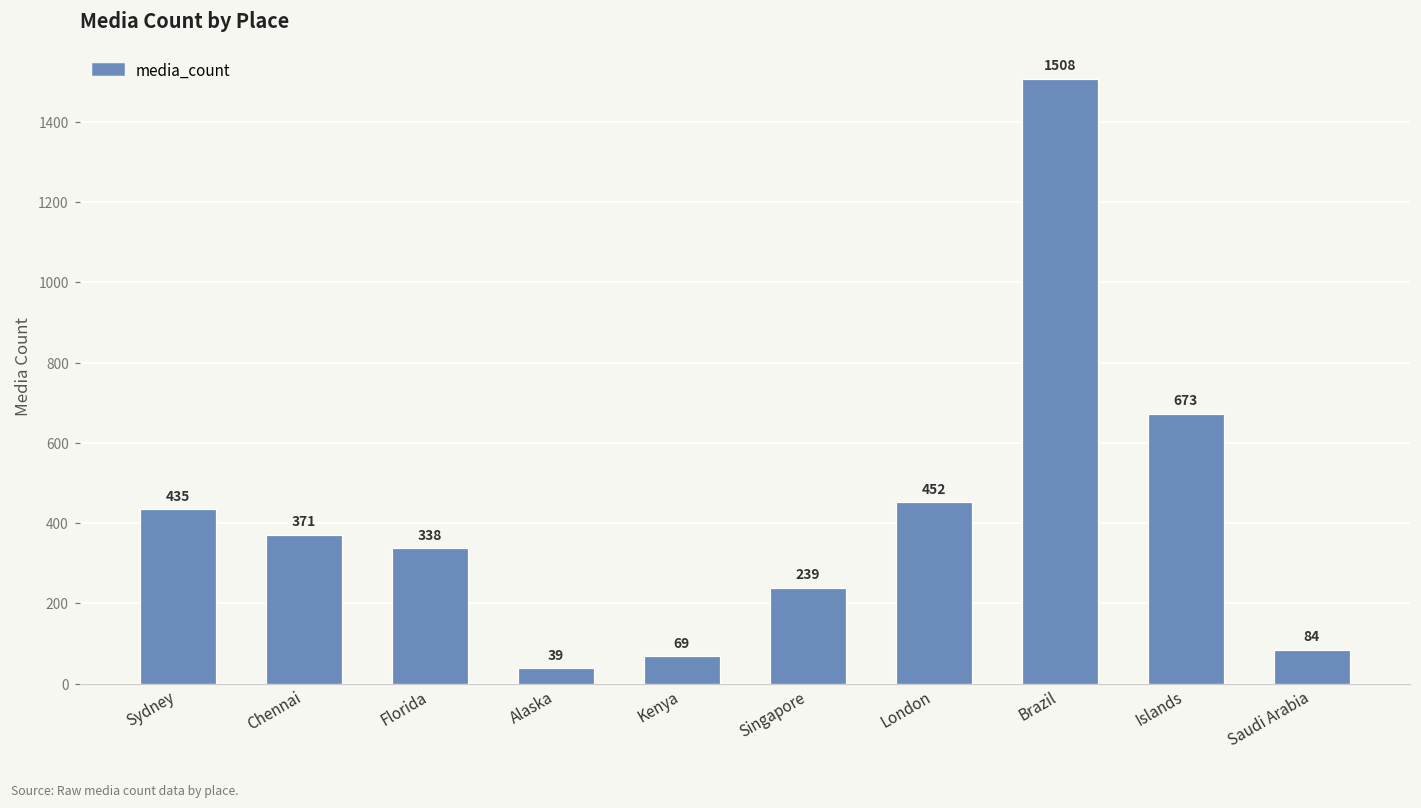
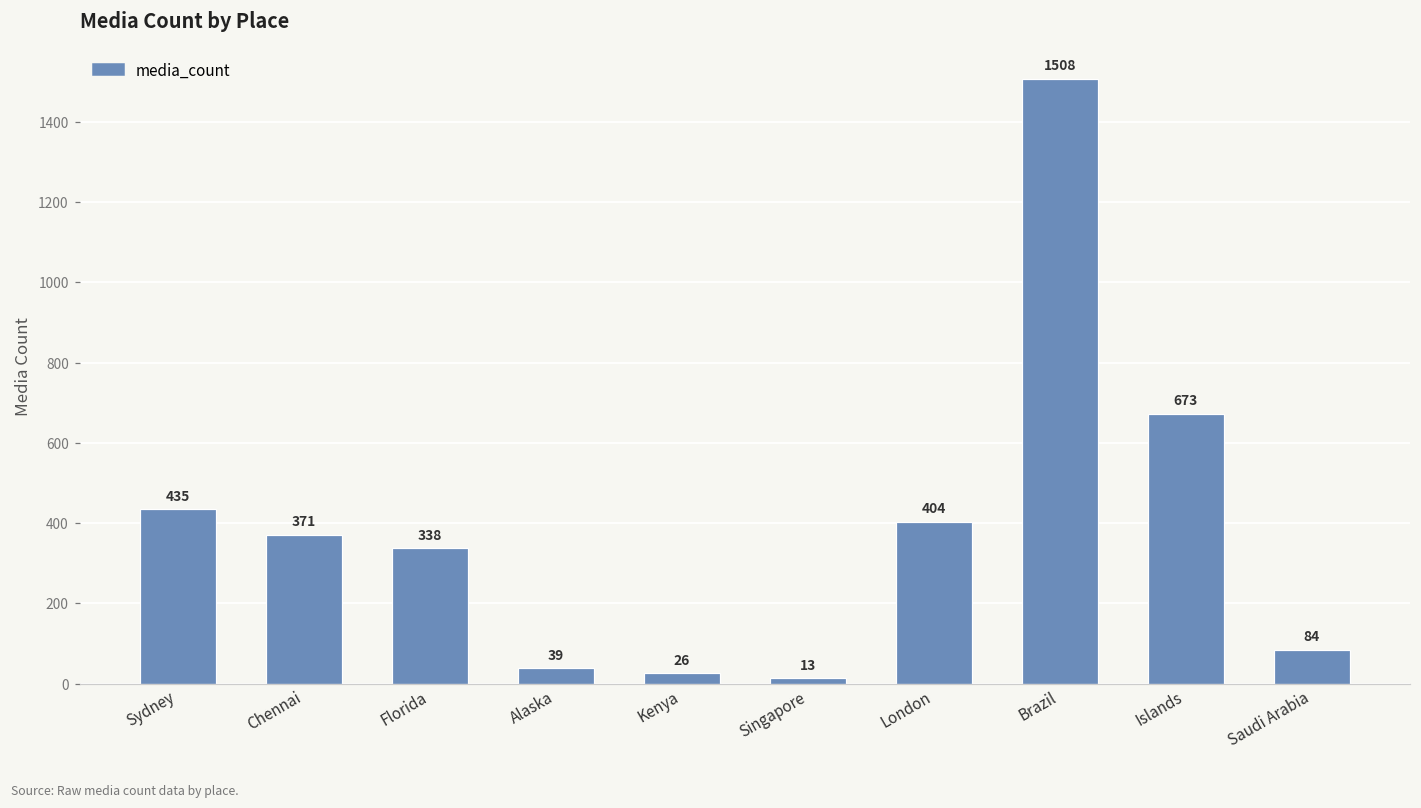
Kenya: 69 -> 26
Singapore: 239 -> 13
London: 452 -> 404
